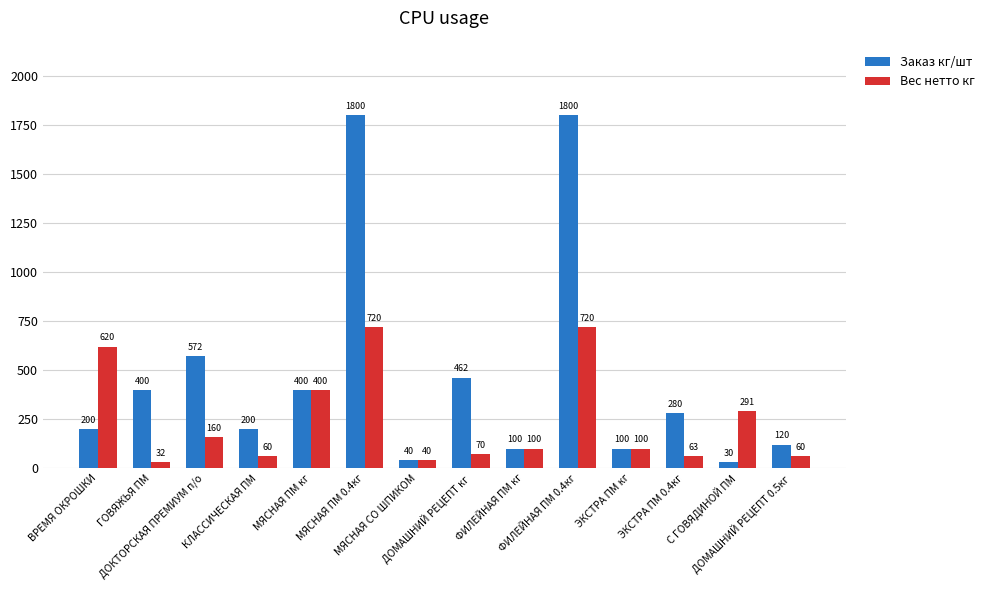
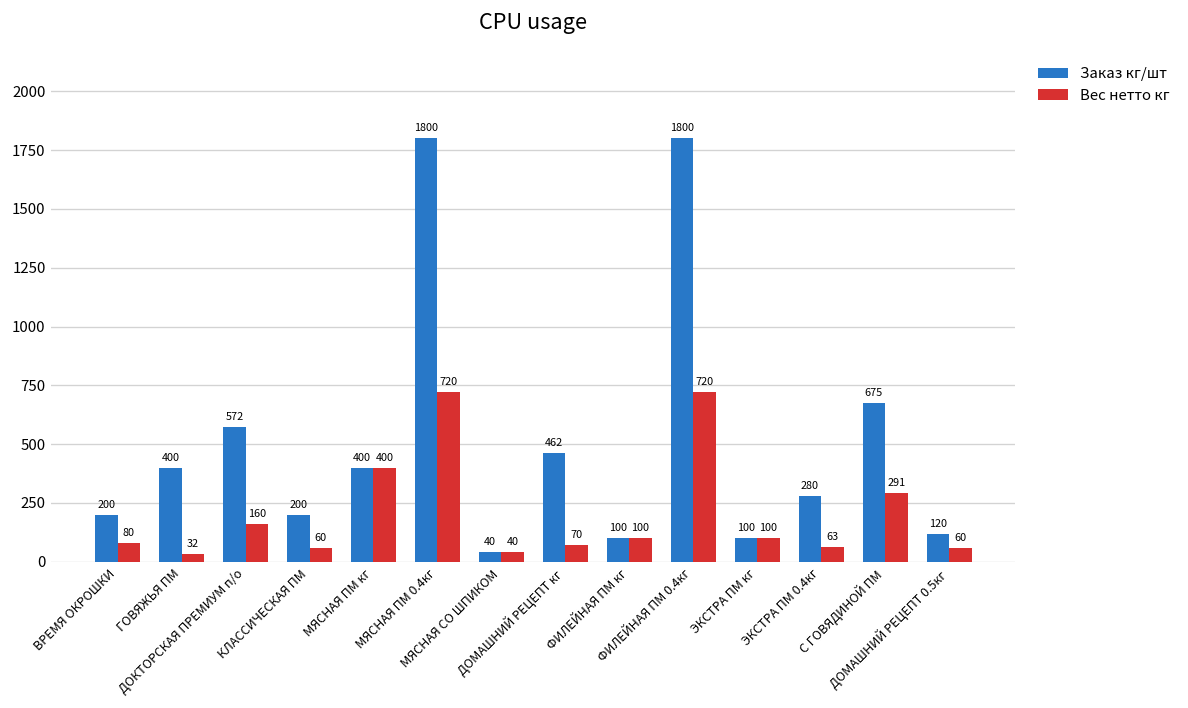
Вес нетто кг, ВРЕМЯ ОКРОШКИ: 620 -> 80
Заказ кг/шт, С ГОВЯДИНОЙ ПМ: 30 -> 675
